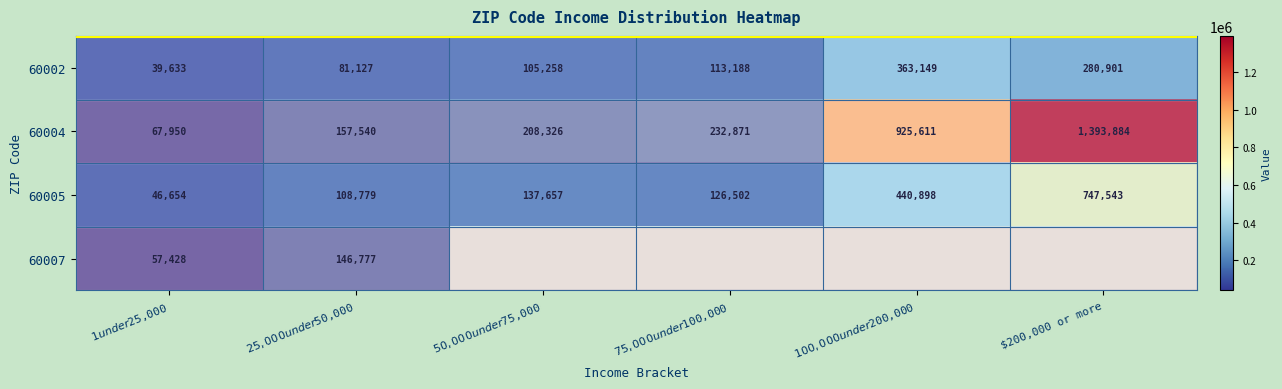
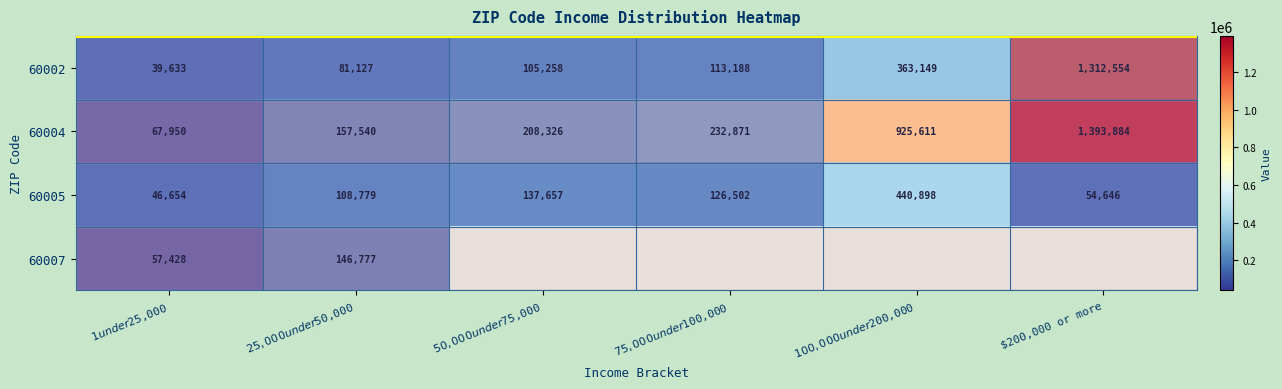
60002, $200,000 or more: 280,901 -> 1,312,554
60005, $200,000 or more: 747,543 -> 54,646
